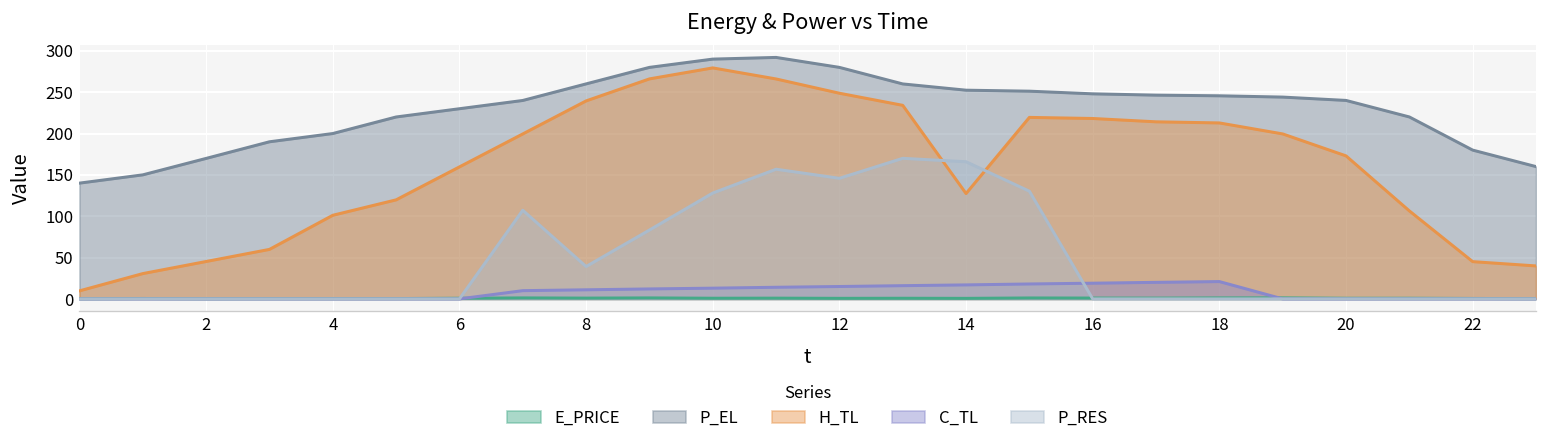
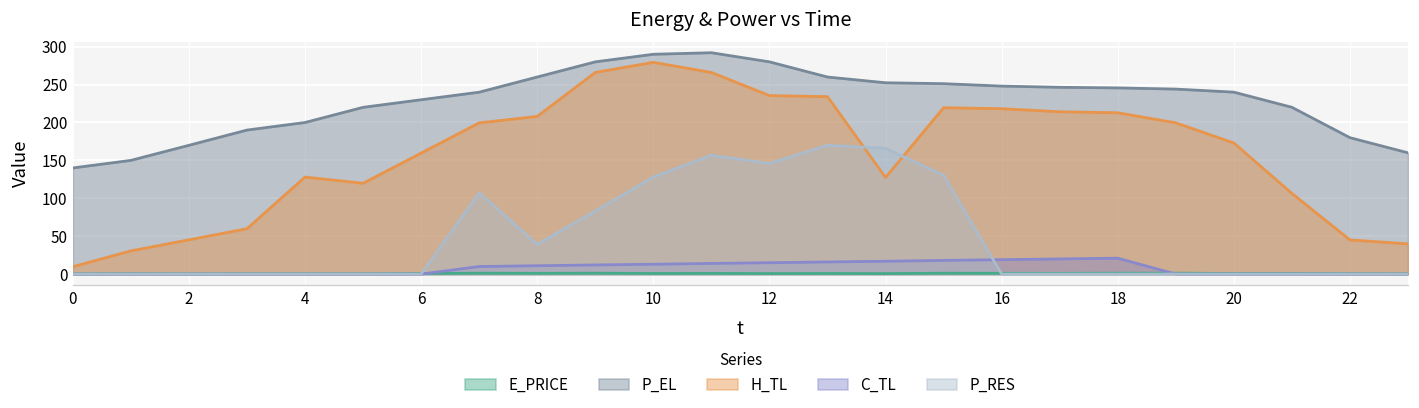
H_TL, 4: 100 -> 130
H_TL, 8: 240 -> 210
H_TL, 12: 250 -> 240
